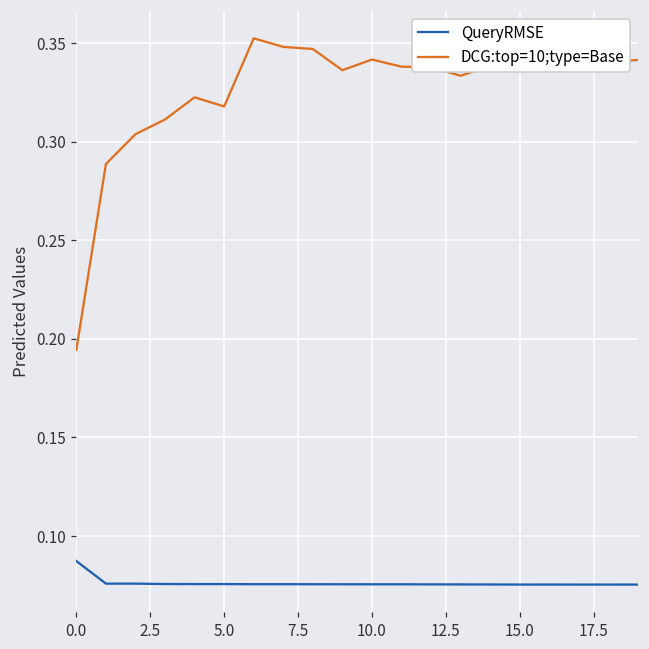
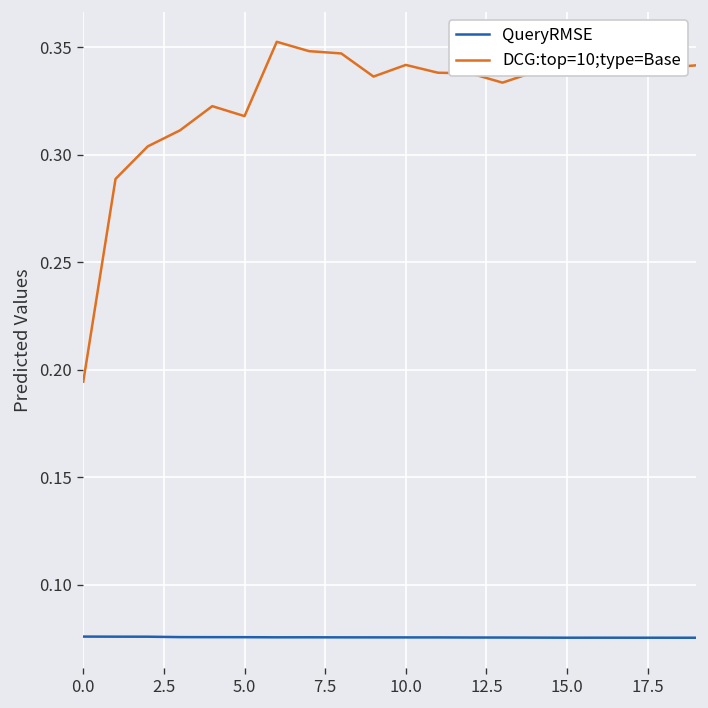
QueryRMSE, 0.0: 0.087 -> 0.076
